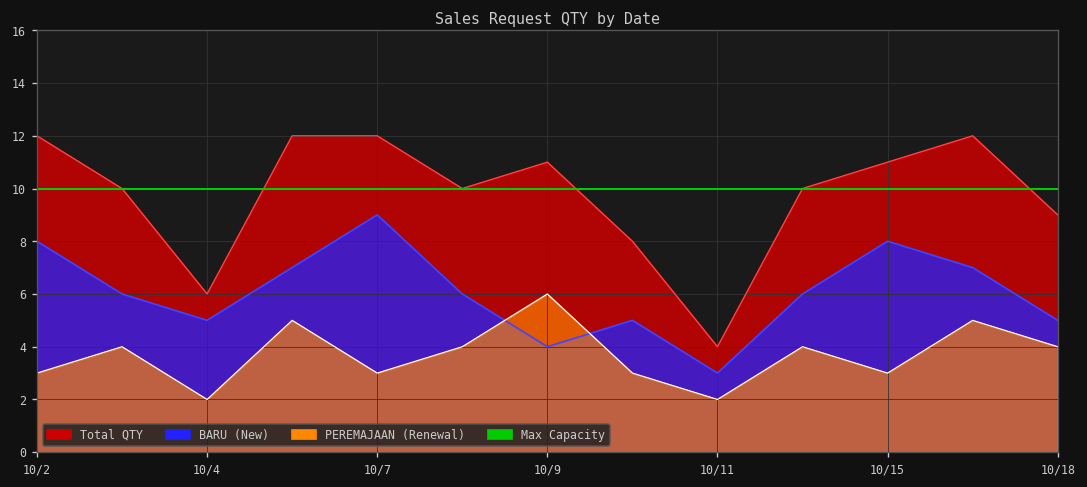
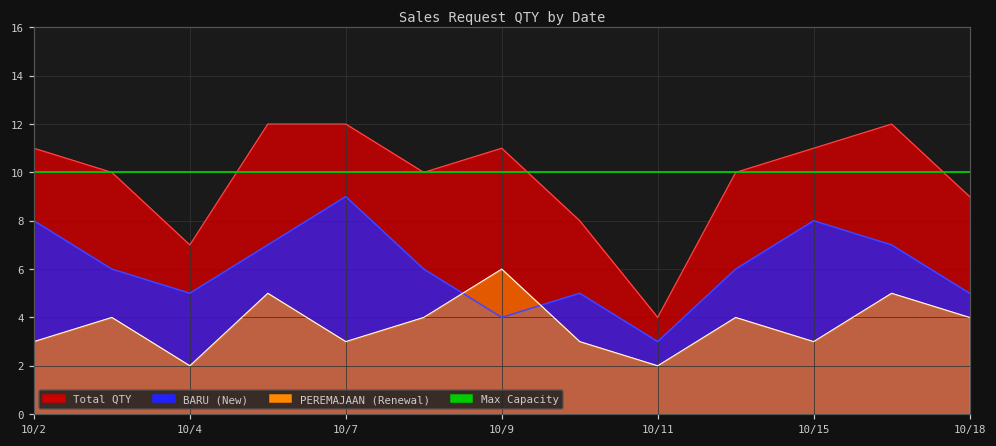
Total QTY, 10/2: 12 -> 11
Total QTY, 10/4: 6 -> 7
